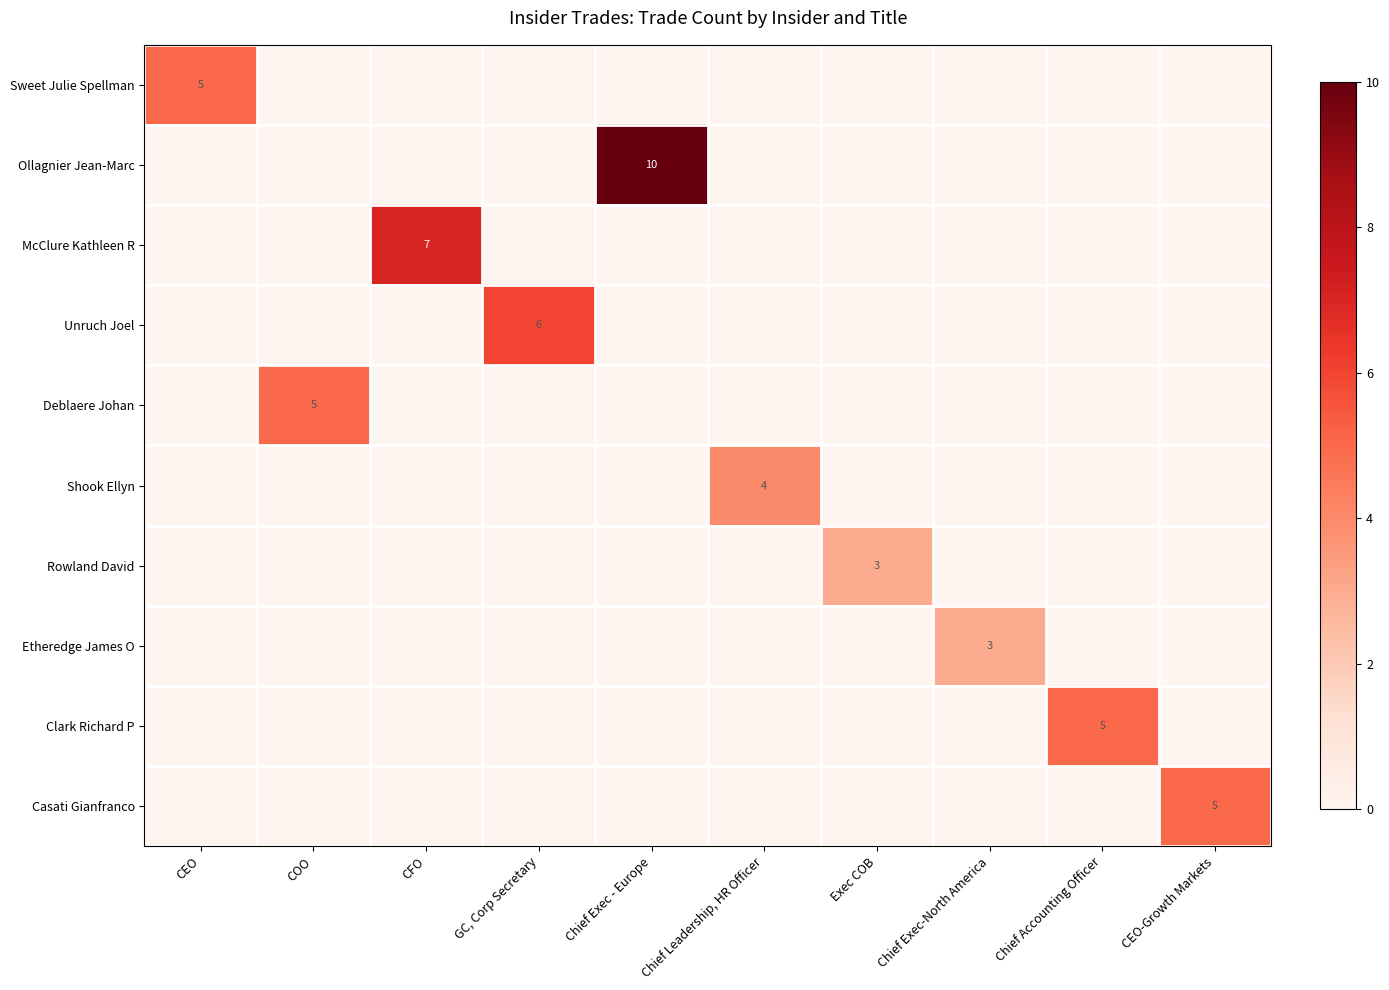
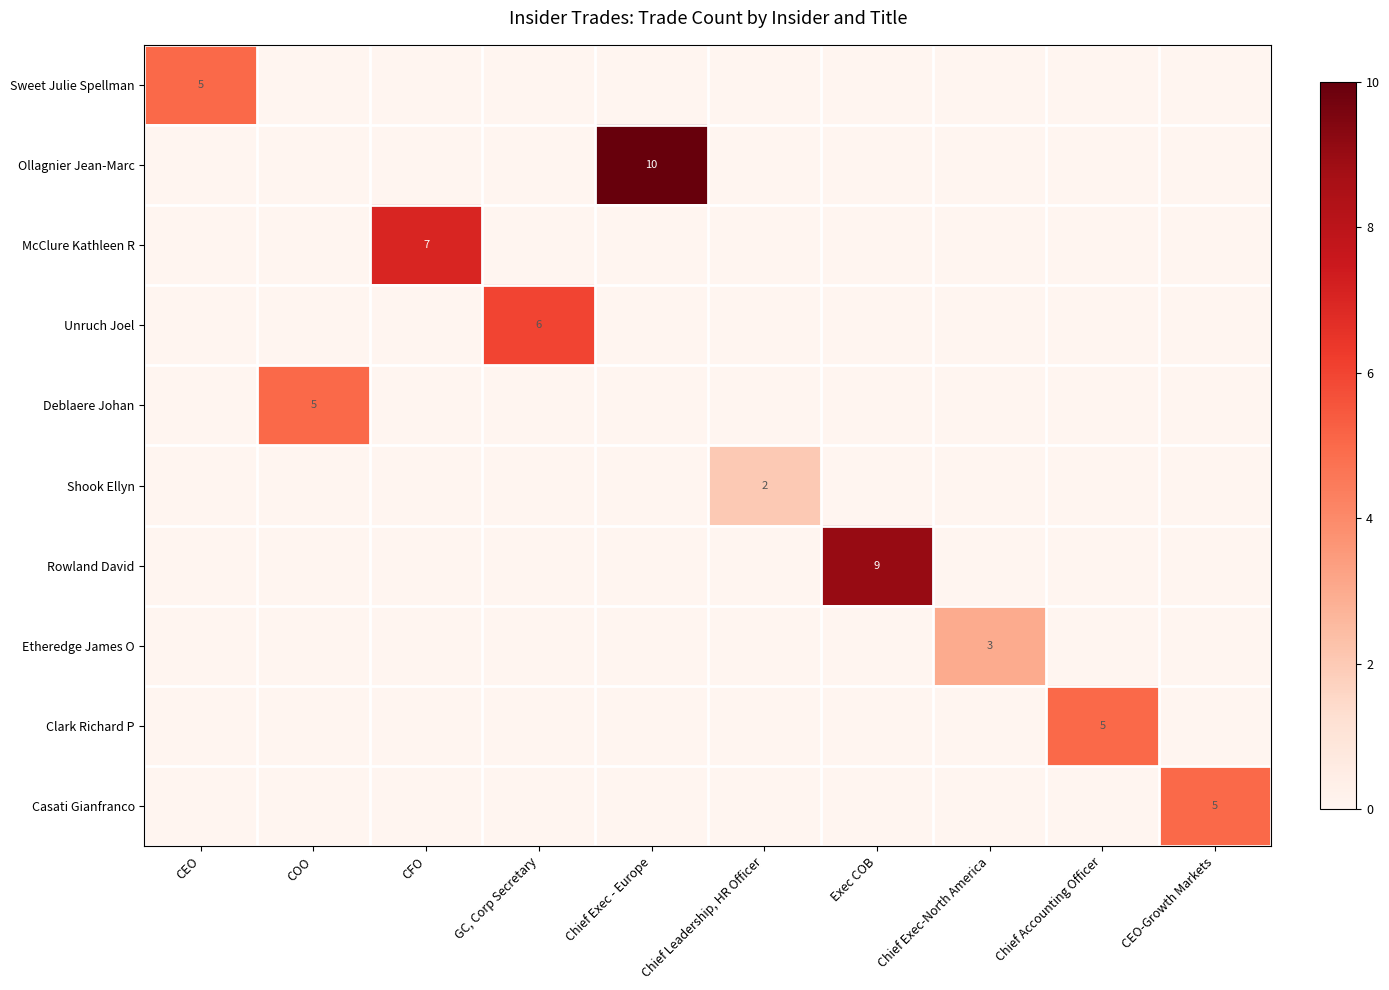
Shook Ellyn, Chief Leadership, HR Officer: 4 -> 2
Rowland David, Exec COB: 3 -> 9
